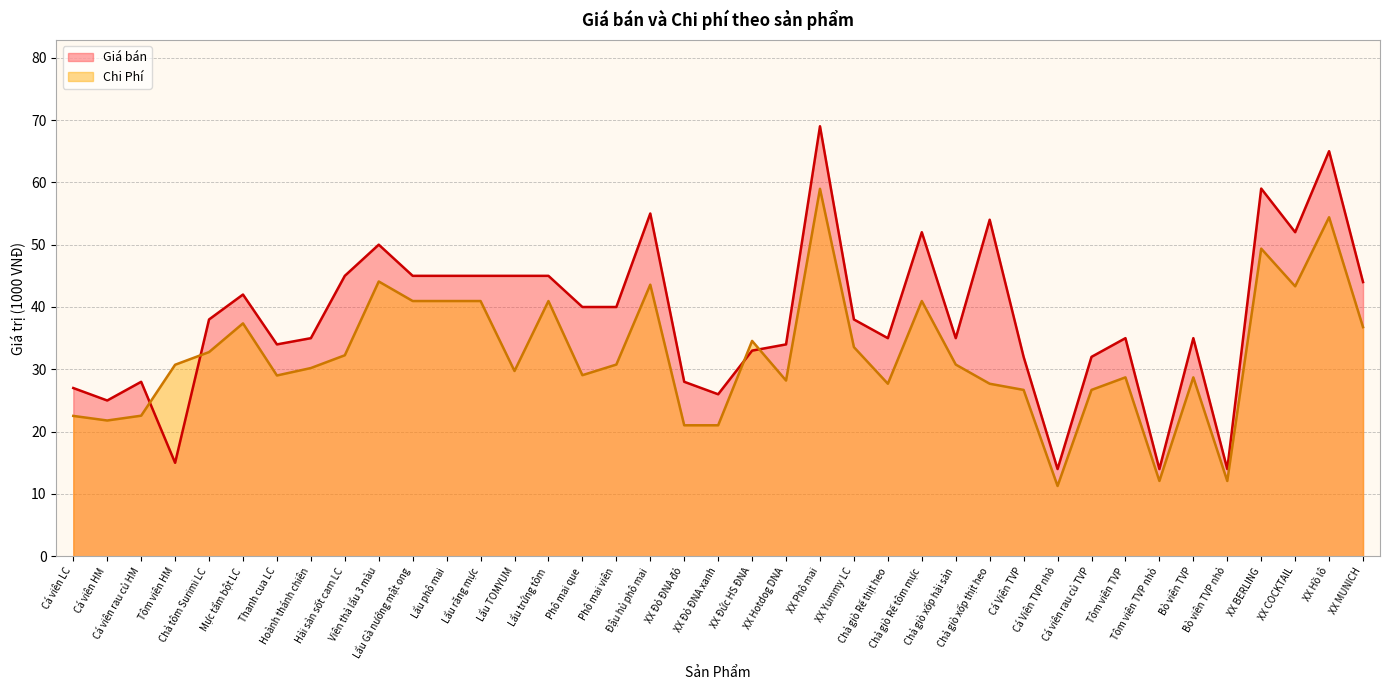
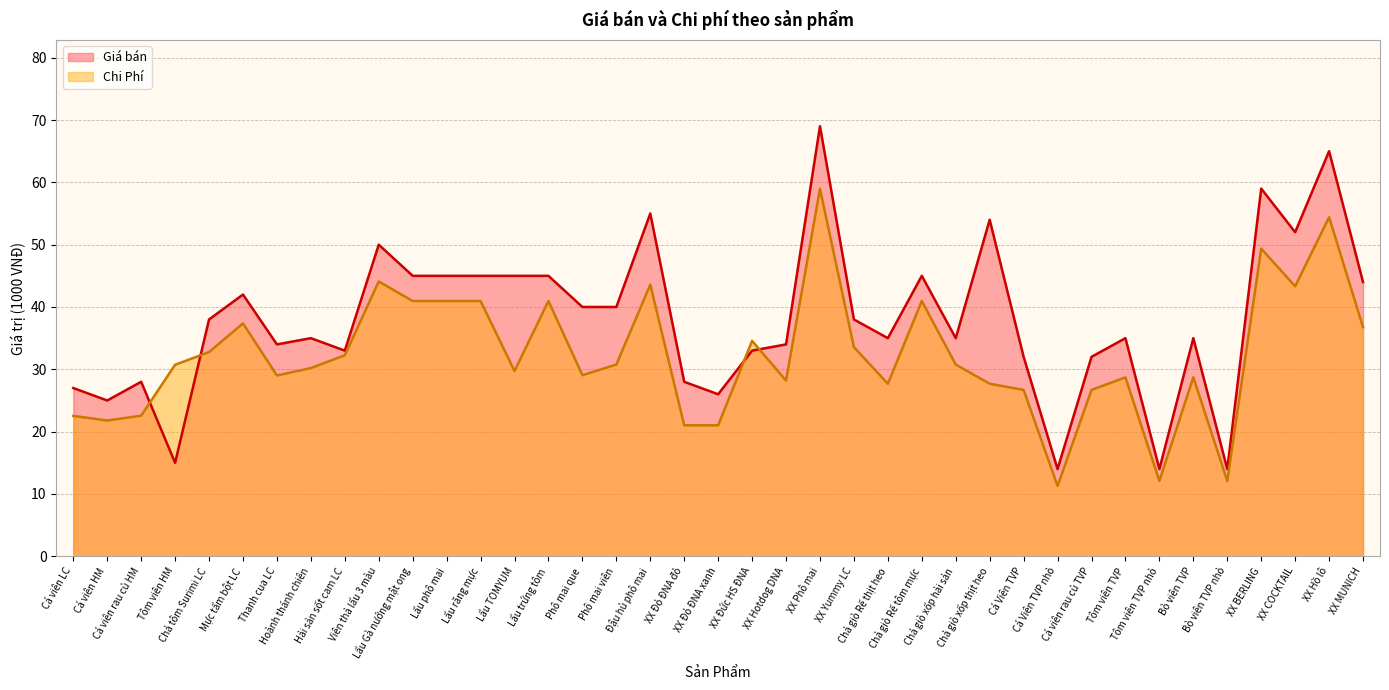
Giá bán, Hải sản sốt cam LC: 45 -> 33
Giá bán, Chả giò Rế tôm mực: 52 -> 45
